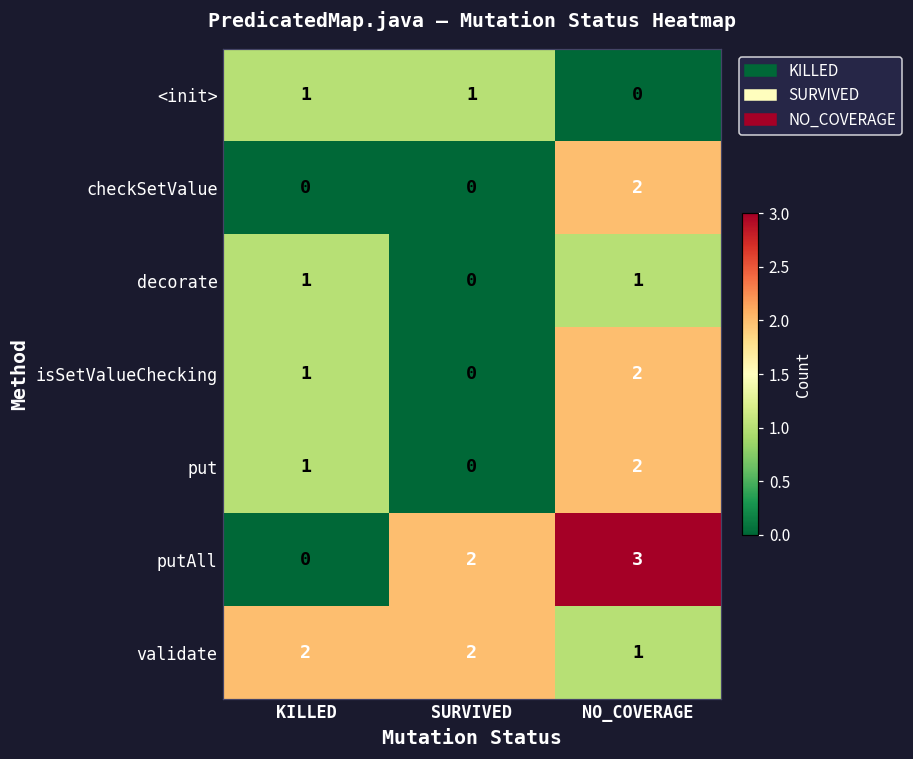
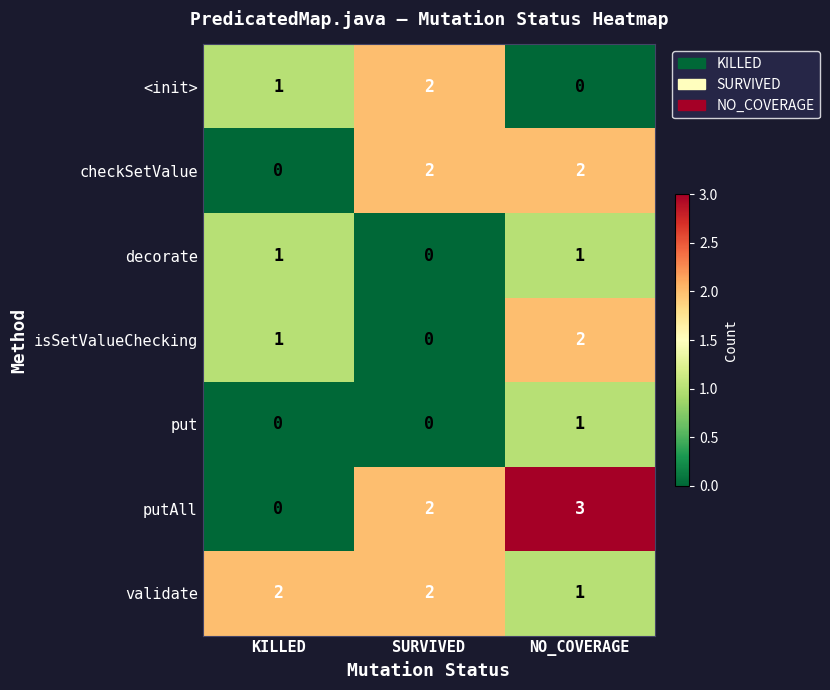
<init>, SURVIVED: 1 -> 2
checkSetValue, SURVIVED: 0 -> 2
put, KILLED: 1 -> 0
put, NO_COVERAGE: 2 -> 1
